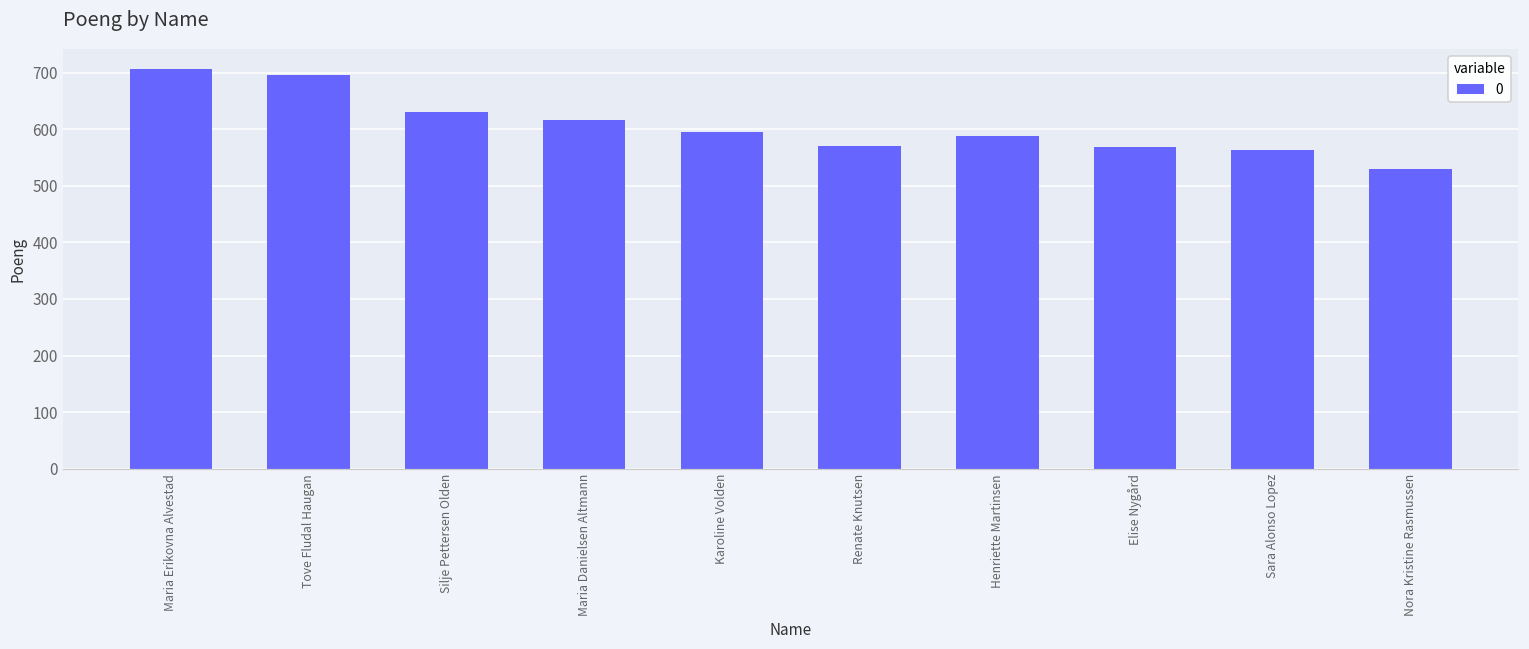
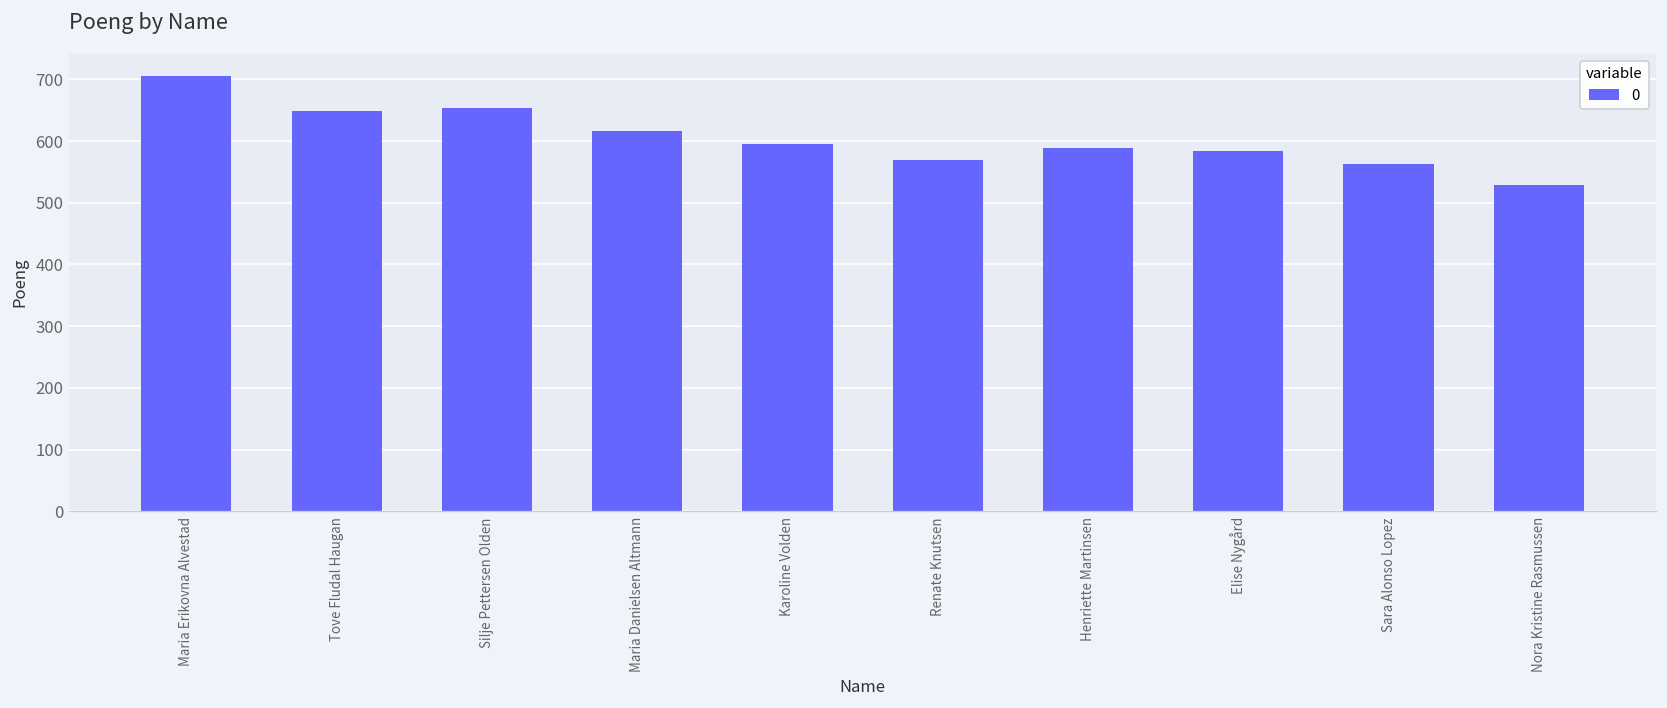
Tove Fludal Haugan: 700 -> 650
Silje Pettersen Olden: 630 -> 650
Elise Nygård: 570 -> 580
